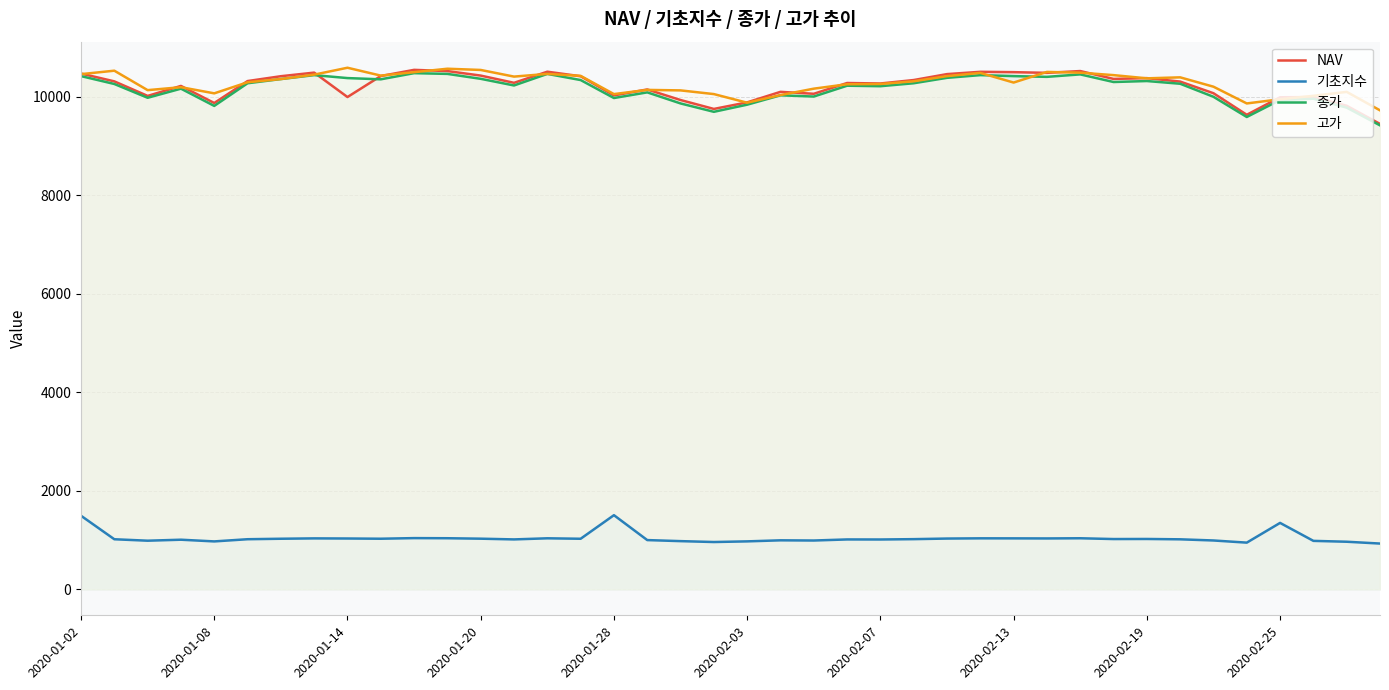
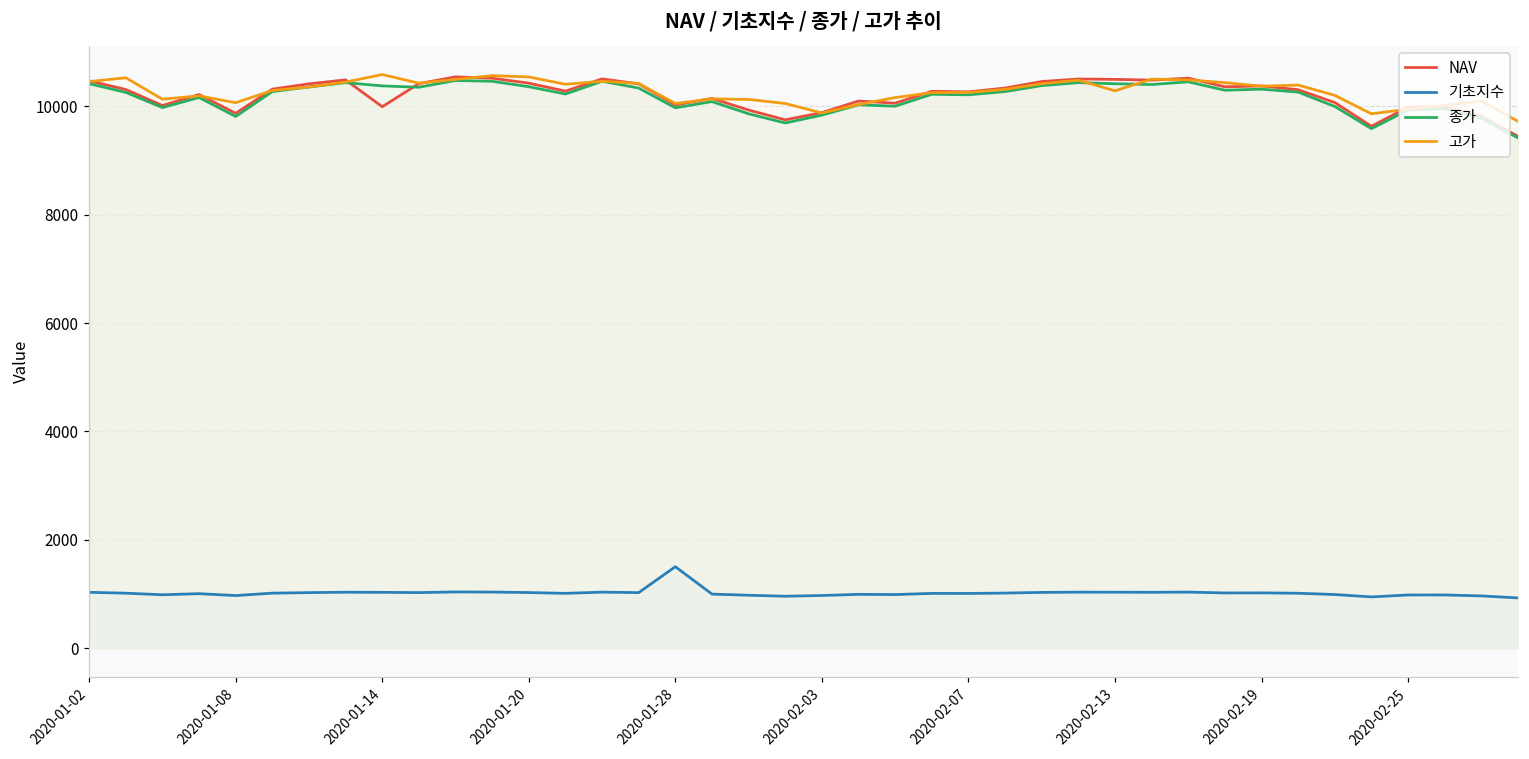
기초지수, 2020-01-02: 1500 -> 1000
기초지수, 2020-02-25: 1300 -> 1000
